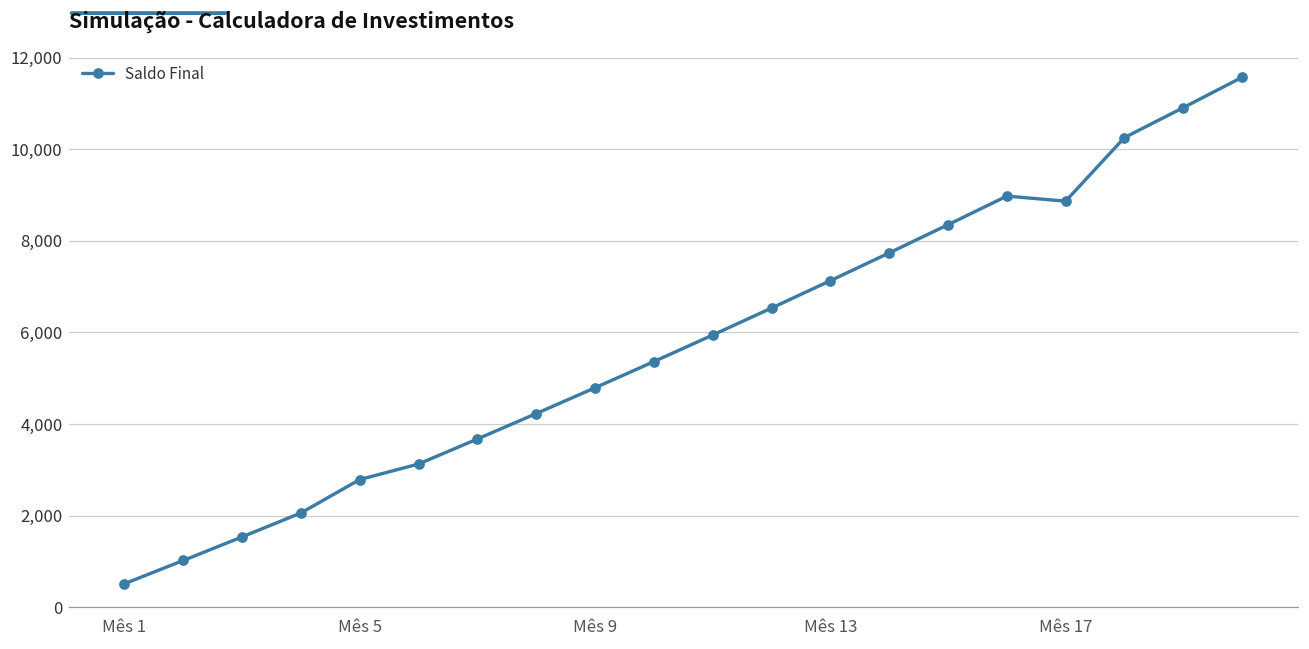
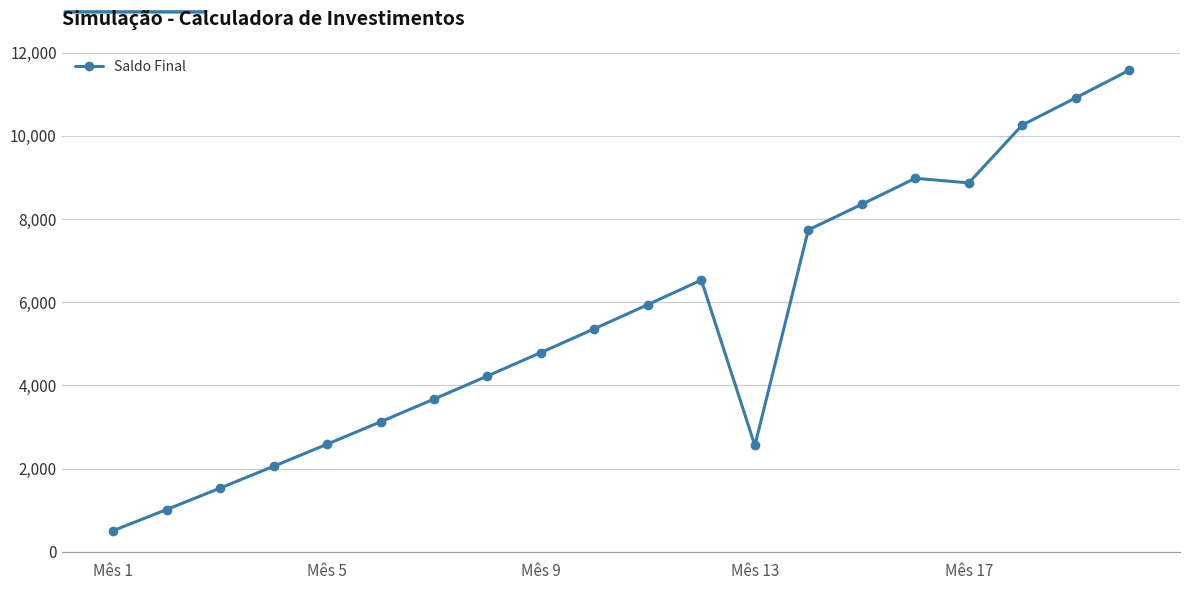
Mês 5: 2,800 -> 2,600
Mês 13: 7,100 -> 2,600
